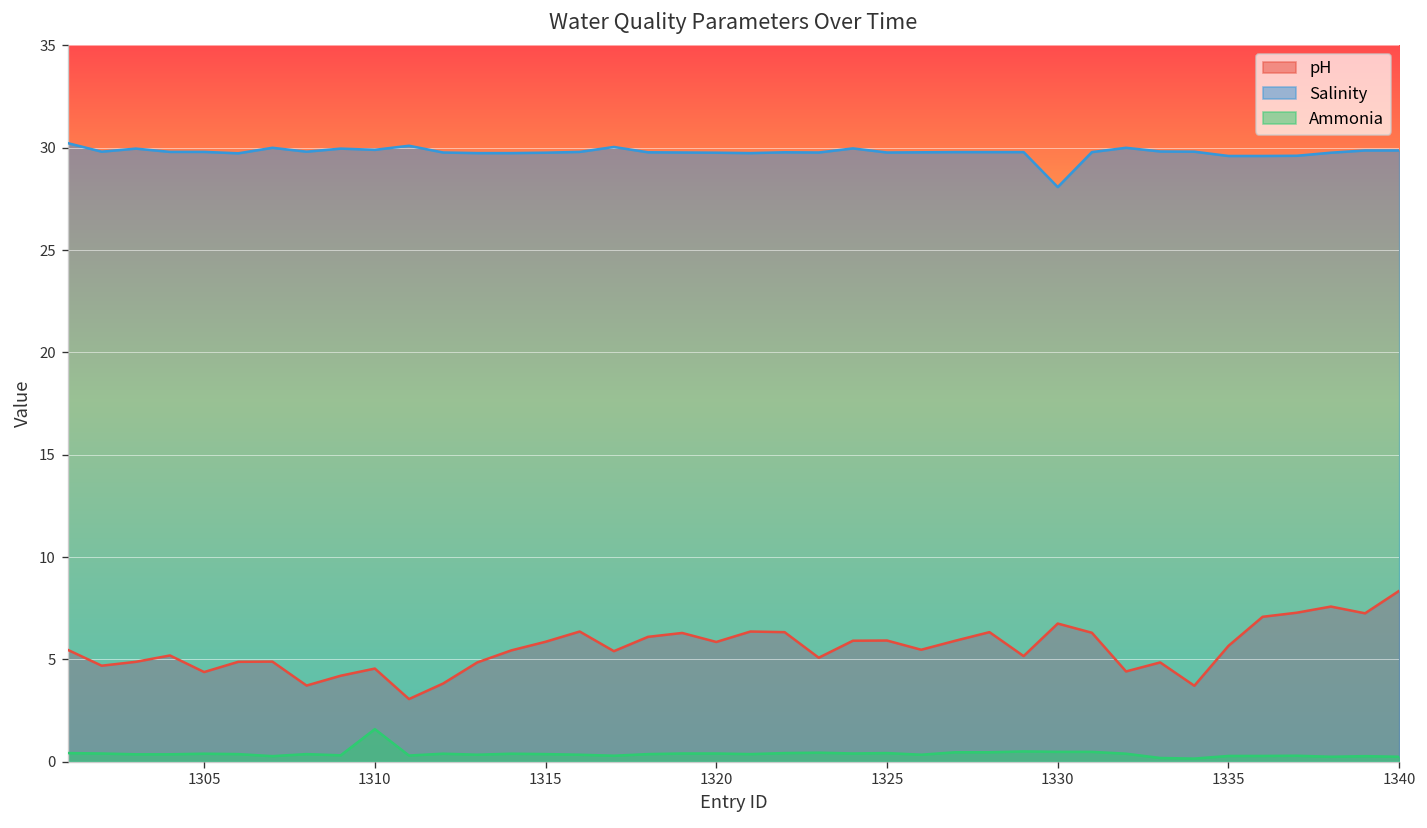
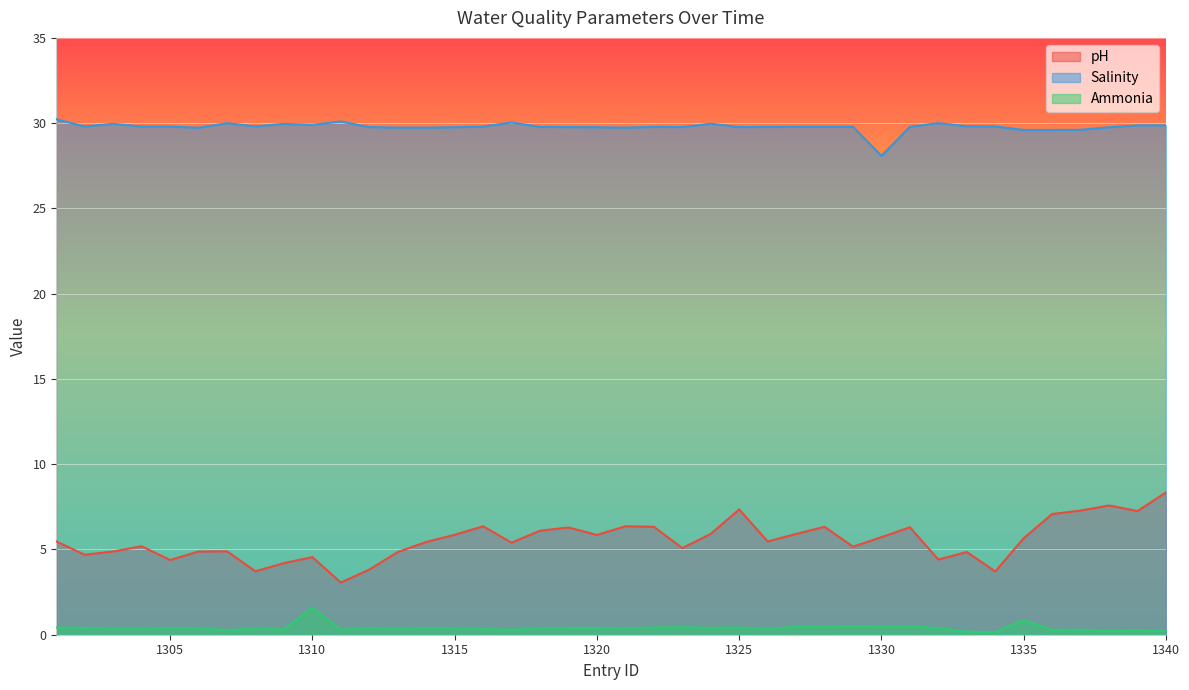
pH, 1325: 5.9 -> 7.4
pH, 1330: 6.8 -> 5.7
Ammonia, 1335: 0.3 -> 0.9
